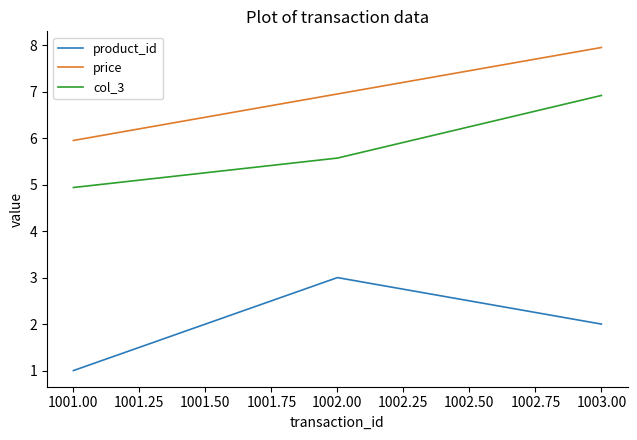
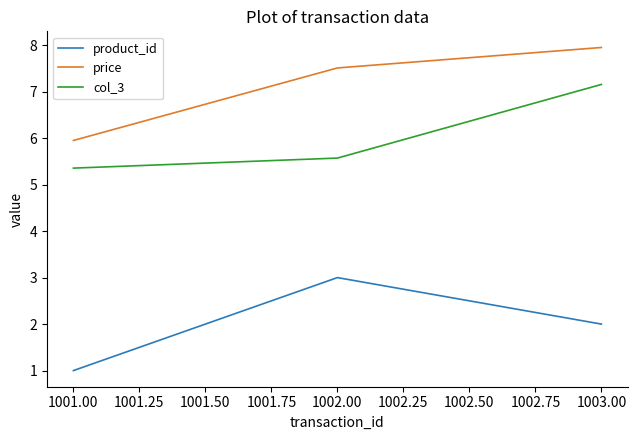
col_3, 1001.00: 4.9 -> 5.4
price, 1002.00: 7.0 -> 7.5
col_3, 1003.00: 6.9 -> 7.2
